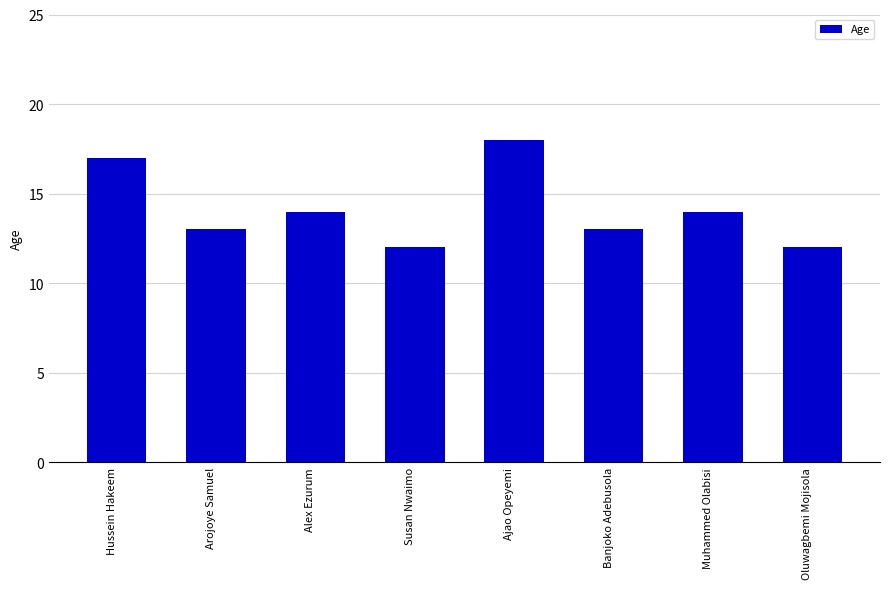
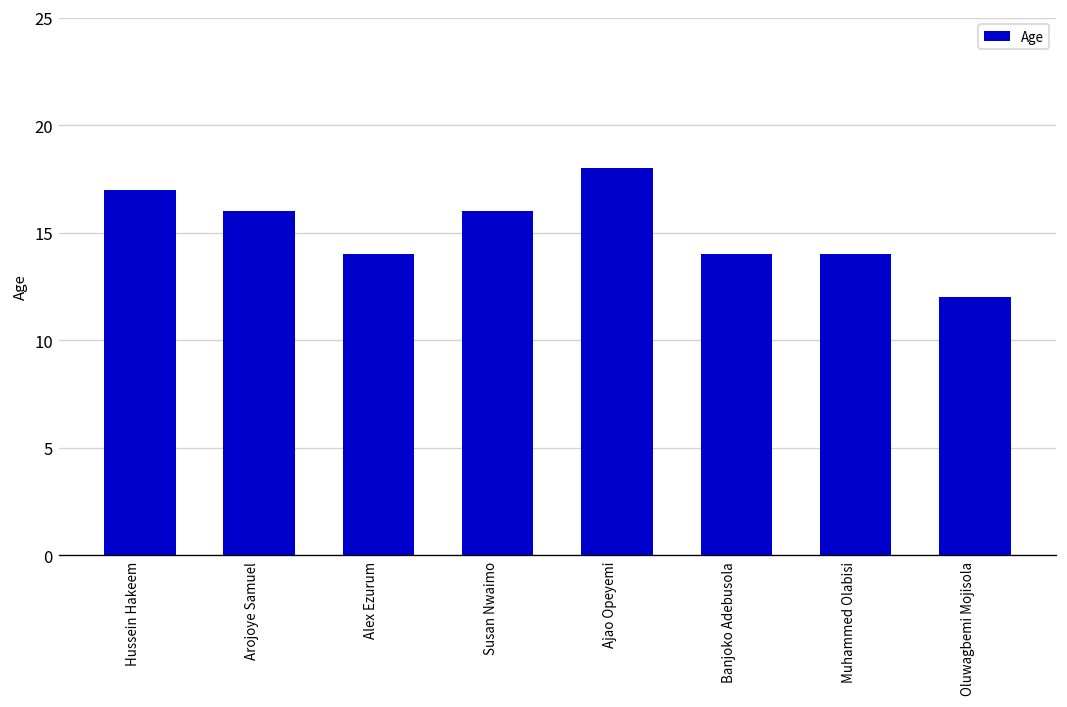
Arojoye Samuel: 13 -> 16
Susan Nwaimo: 12 -> 16
Banjoko Adebusola: 13 -> 14
